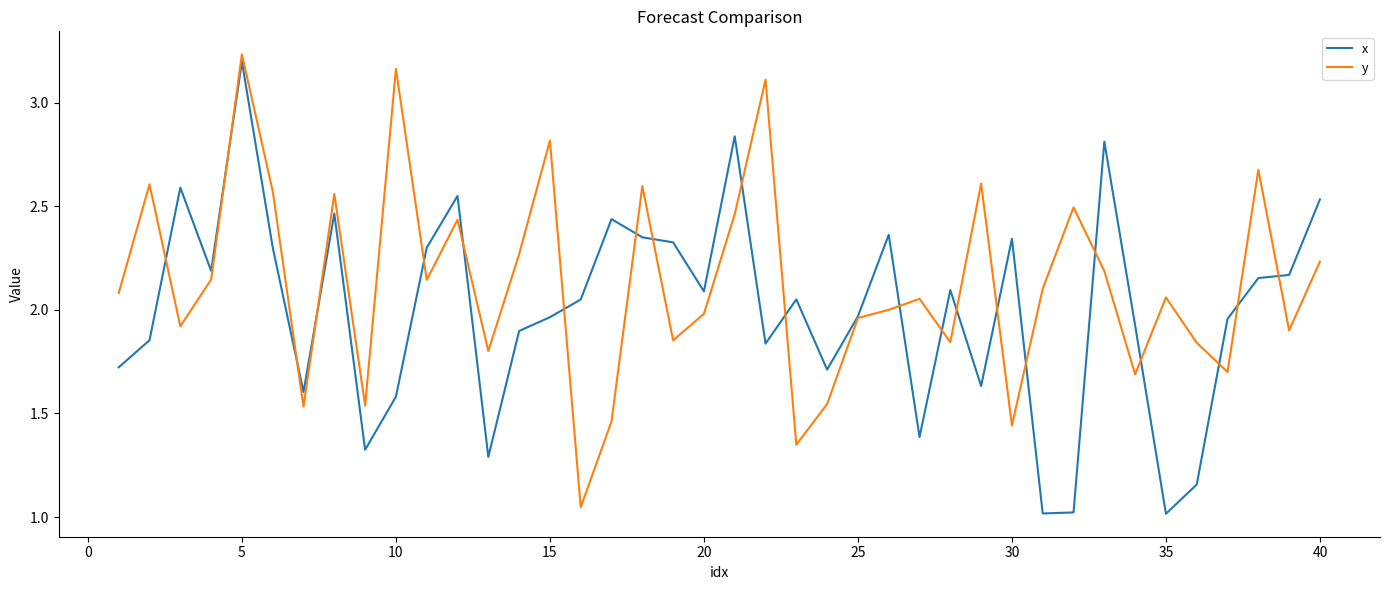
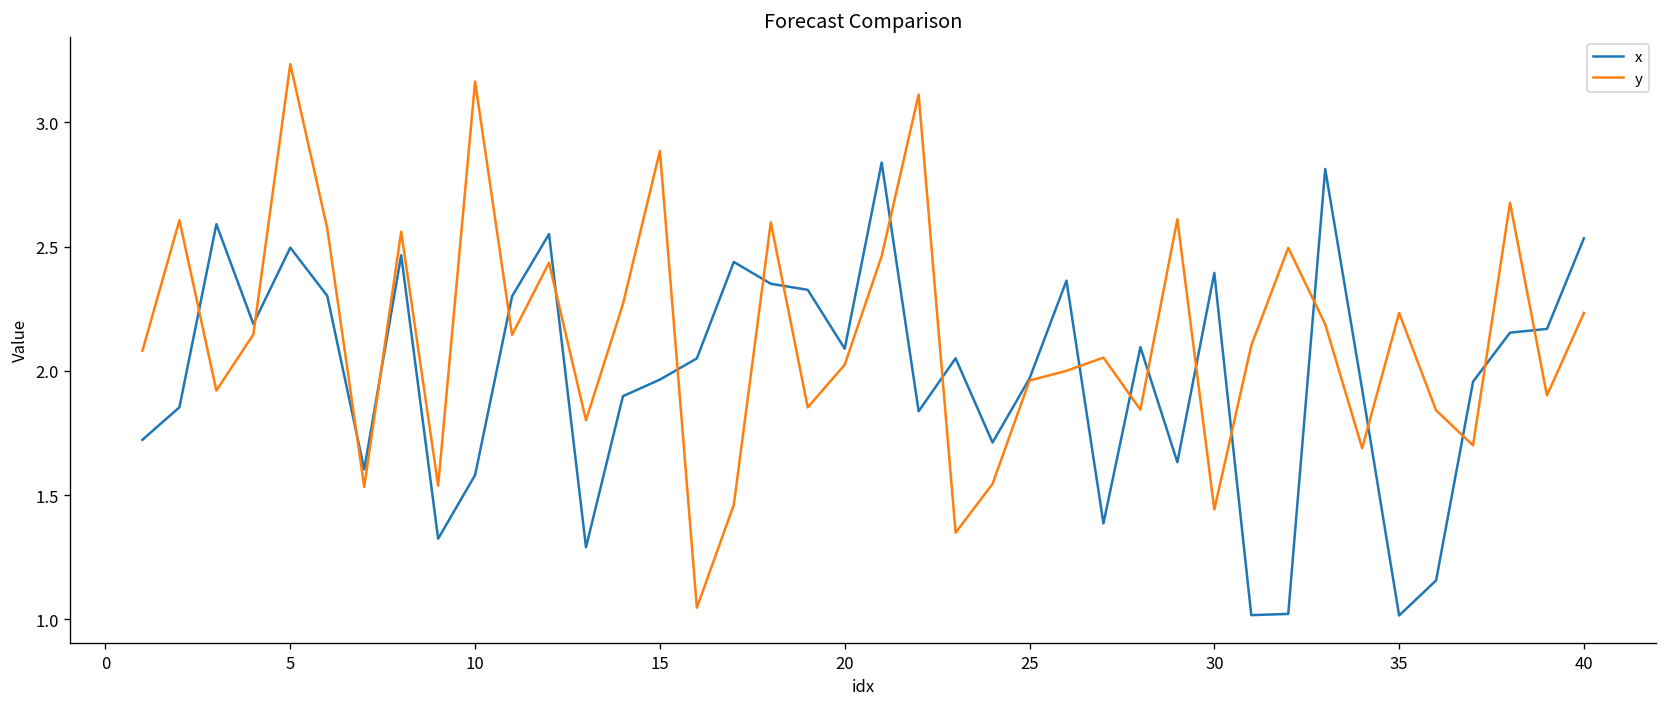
x, 5: 3.20 -> 2.50
y, 15: 2.82 -> 2.88
y, 20: 1.98 -> 2.02
x, 30: 2.34 -> 2.39
y, 35: 2.06 -> 2.23
